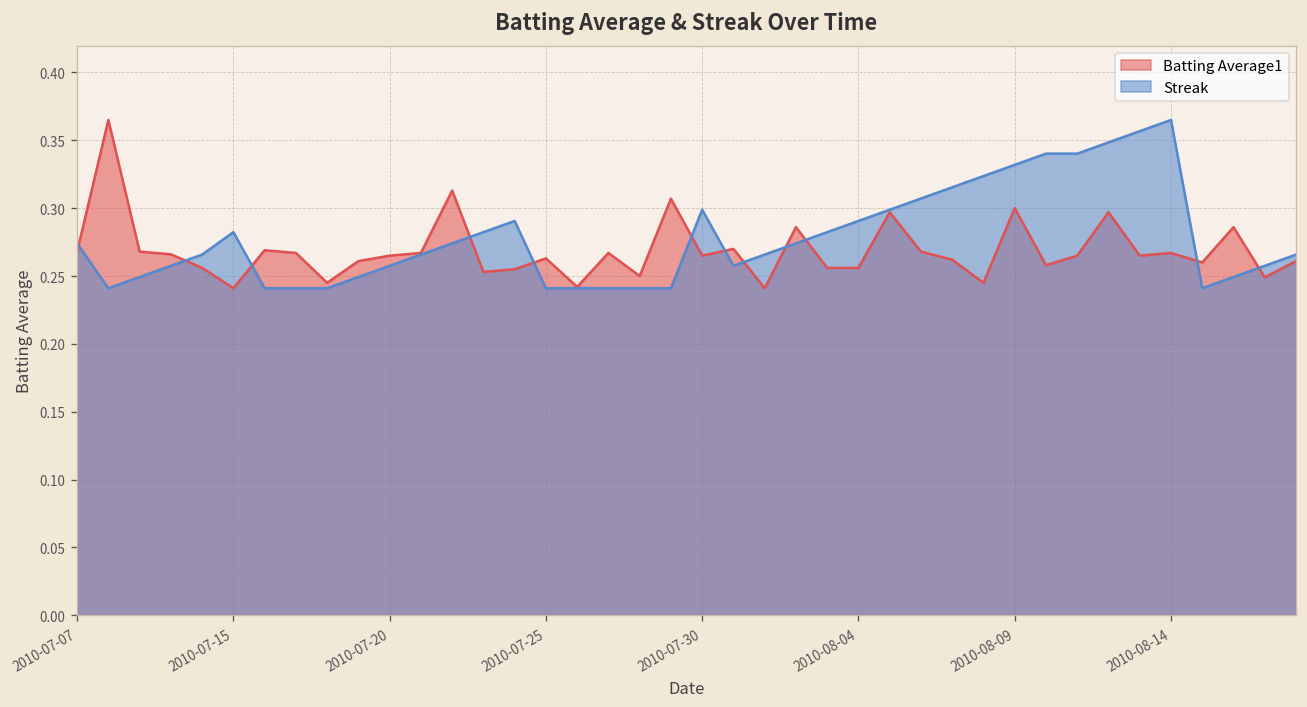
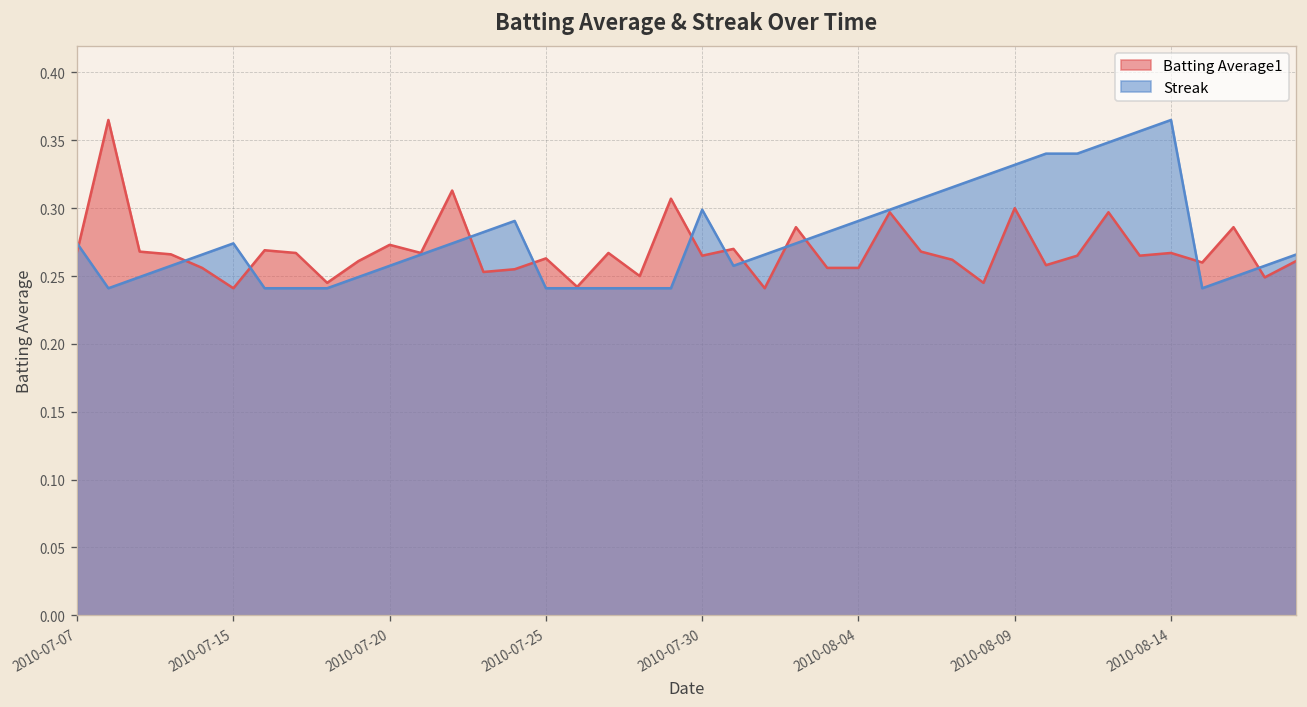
Streak, 2010-07-15: 0.282 -> 0.274
Batting Average1, 2010-07-20: 0.265 -> 0.273
